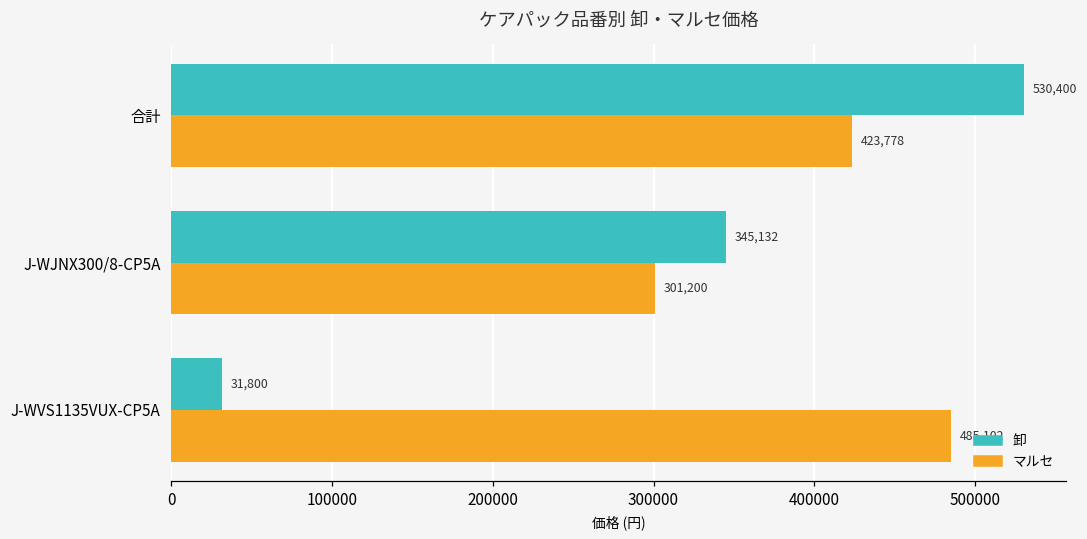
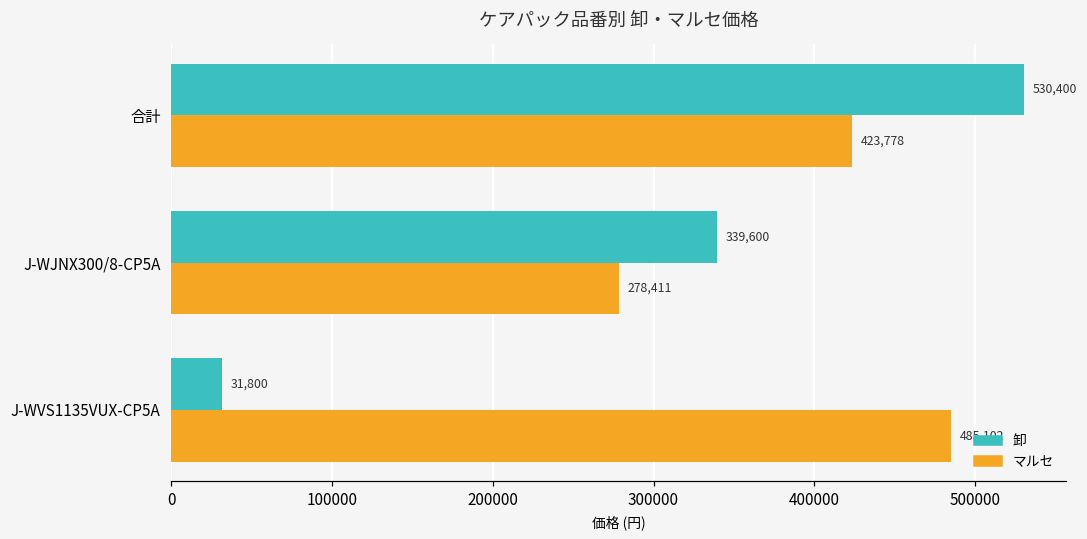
卸, J-WJNX300/8-CP5A: 345,132 -> 339,600
マルセ, J-WJNX300/8-CP5A: 301,200 -> 278,411
